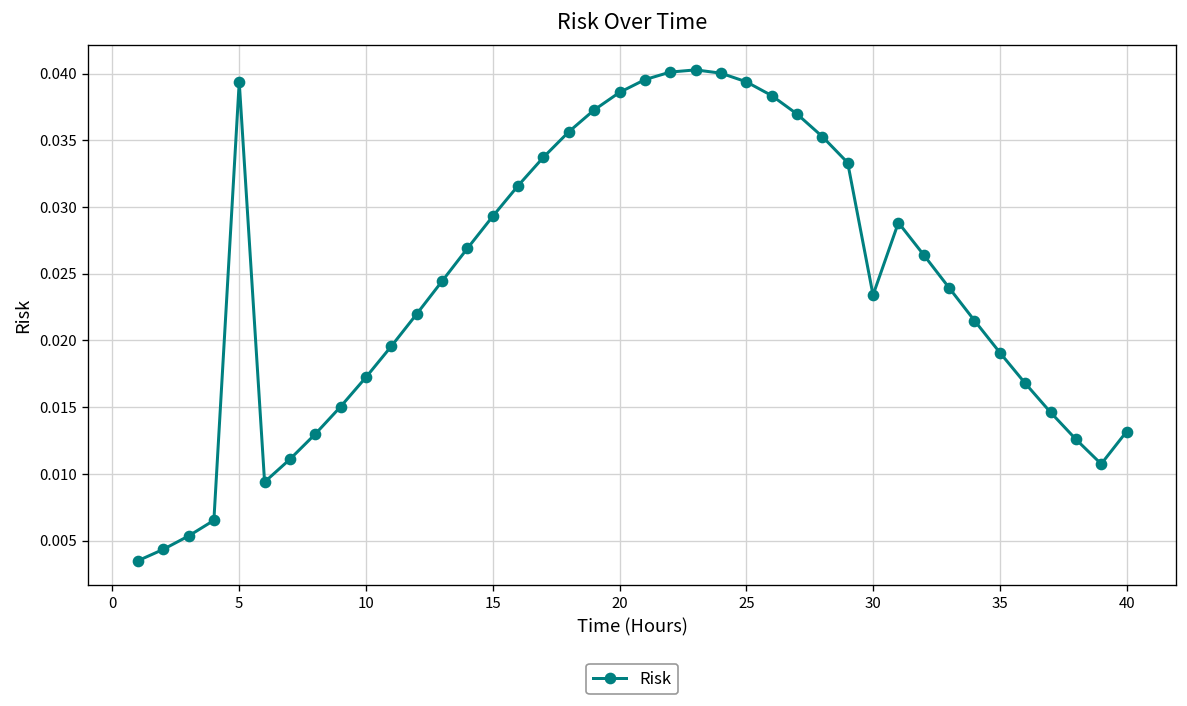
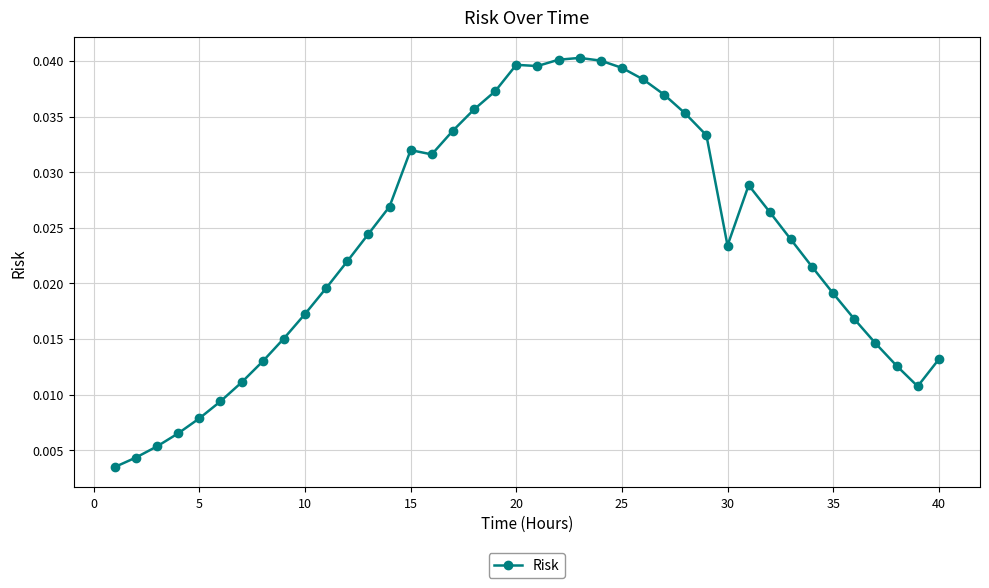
5: 0.0394 -> 0.0079
15: 0.0293 -> 0.0320
20: 0.0386 -> 0.0397
